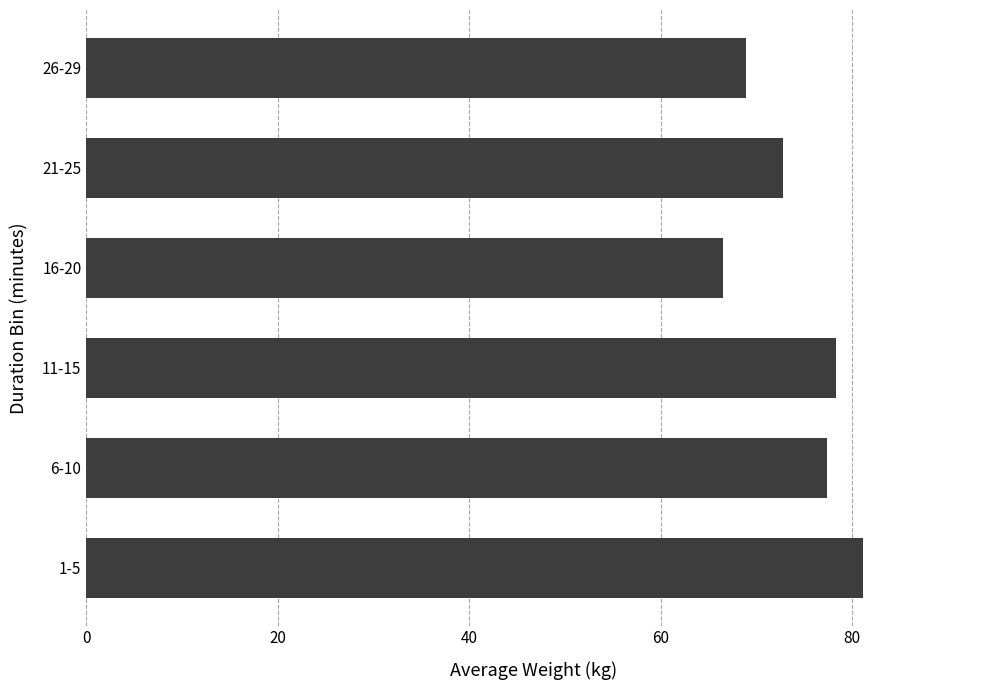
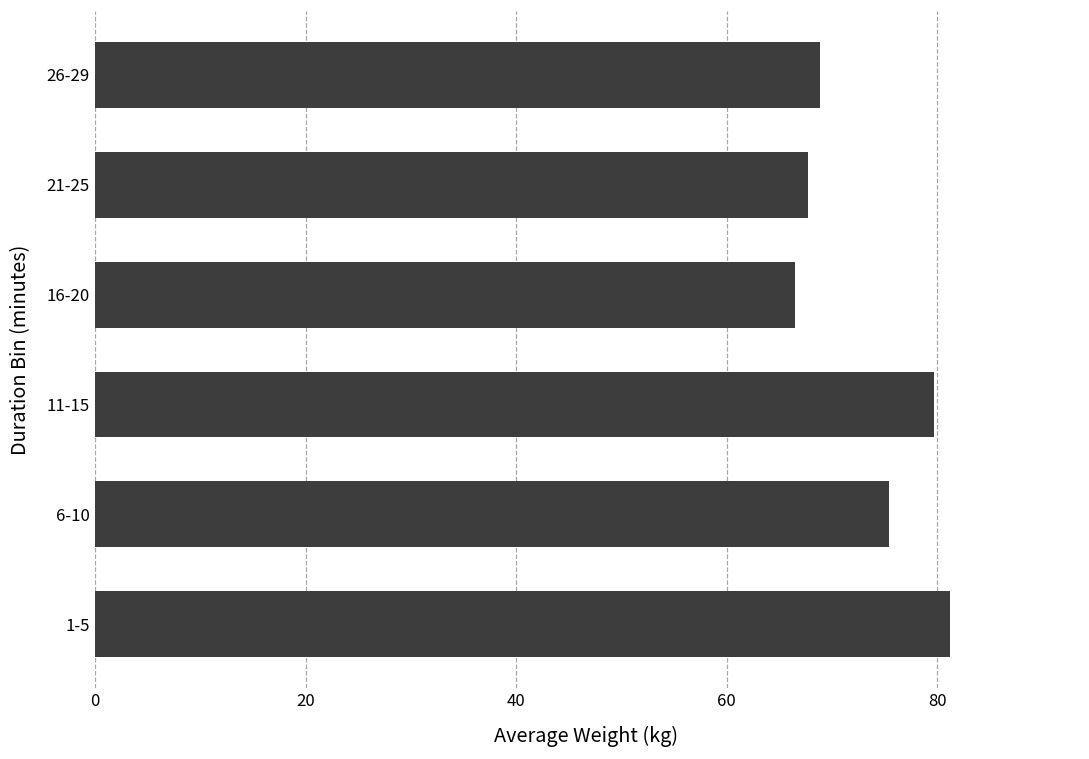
21-25: 73 -> 68
11-15: 78 -> 80
6-10: 77 -> 75
